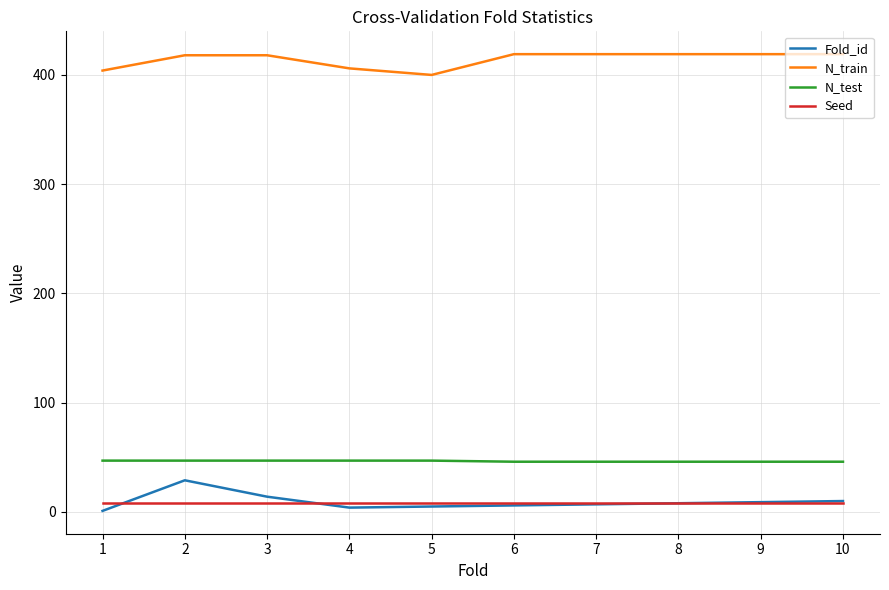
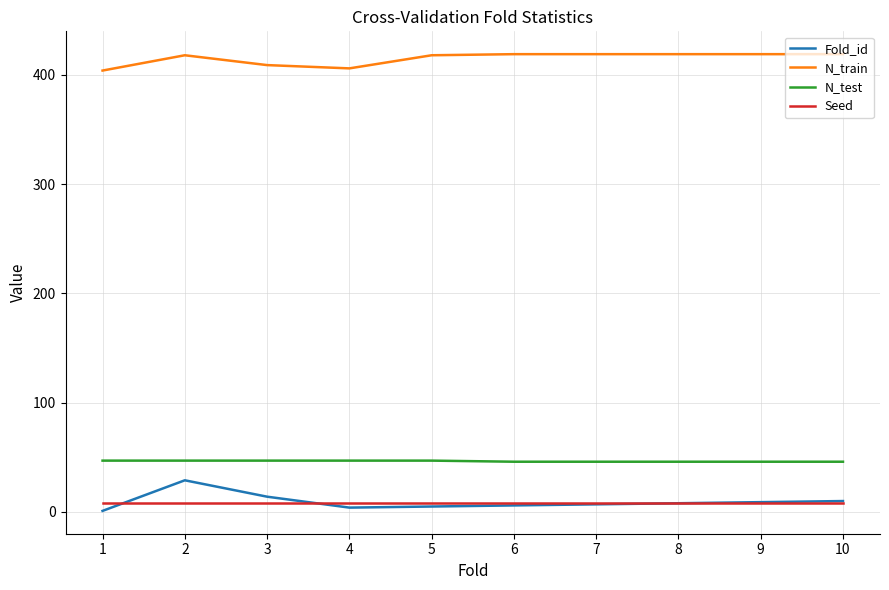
N_train, 3: 418 -> 409
N_train, 5: 400 -> 418
